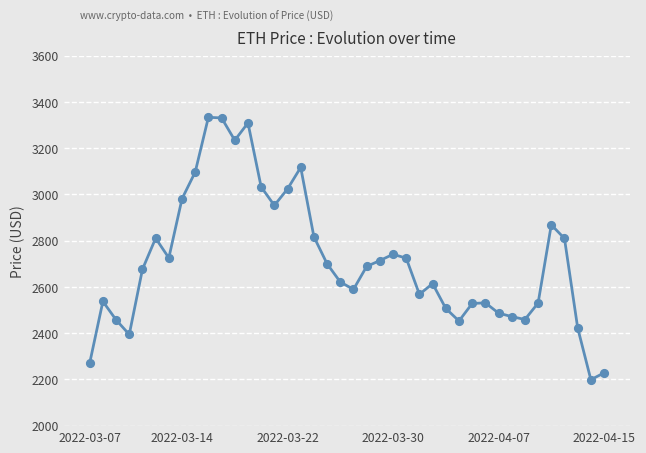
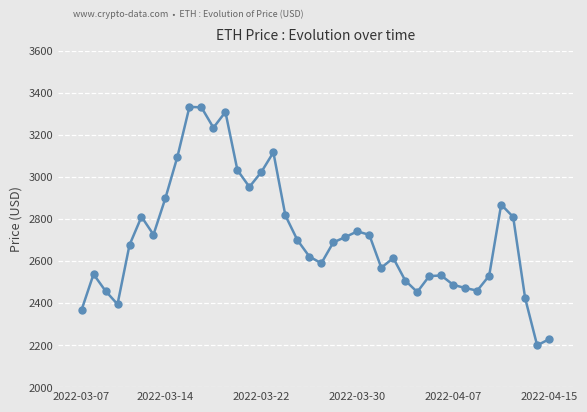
2022-03-07: 2270 -> 2370
2022-03-14: 2980 -> 2900
